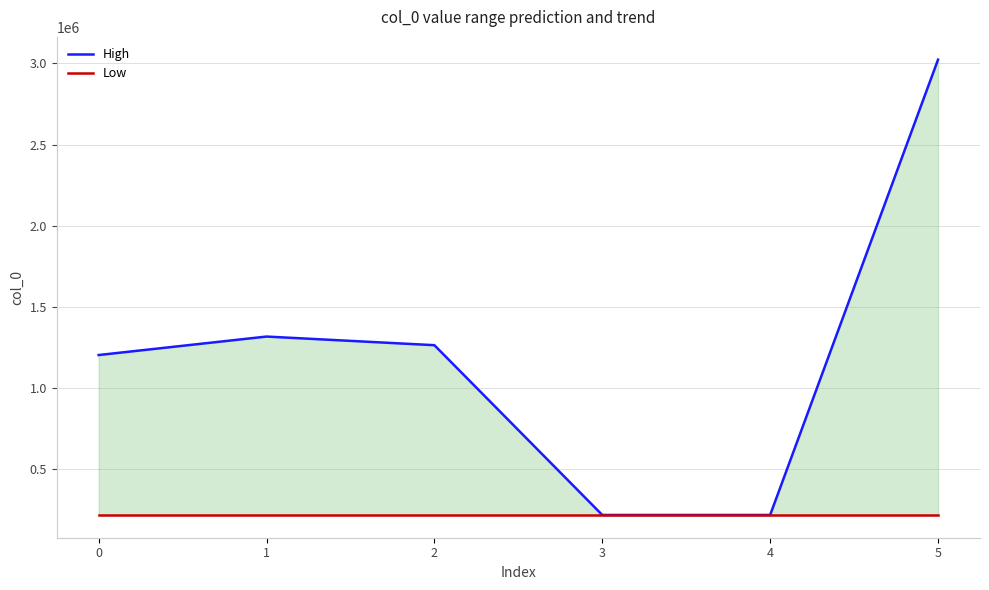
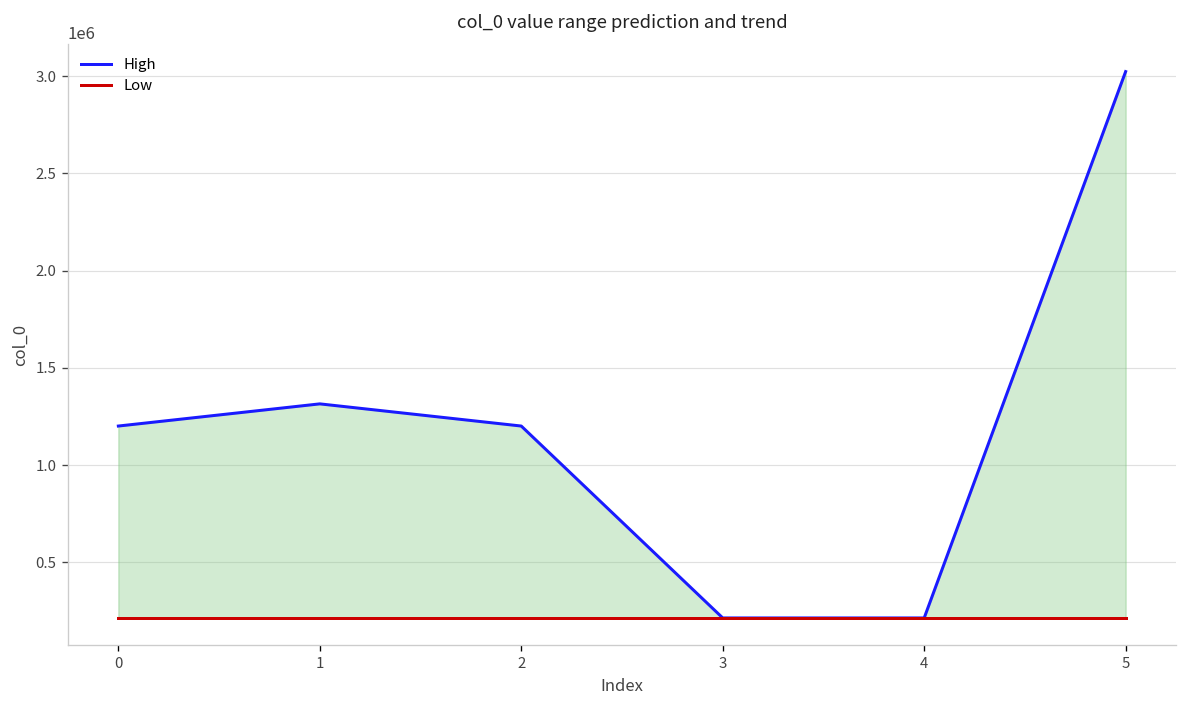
High, 2: 1260000 -> 1200000
